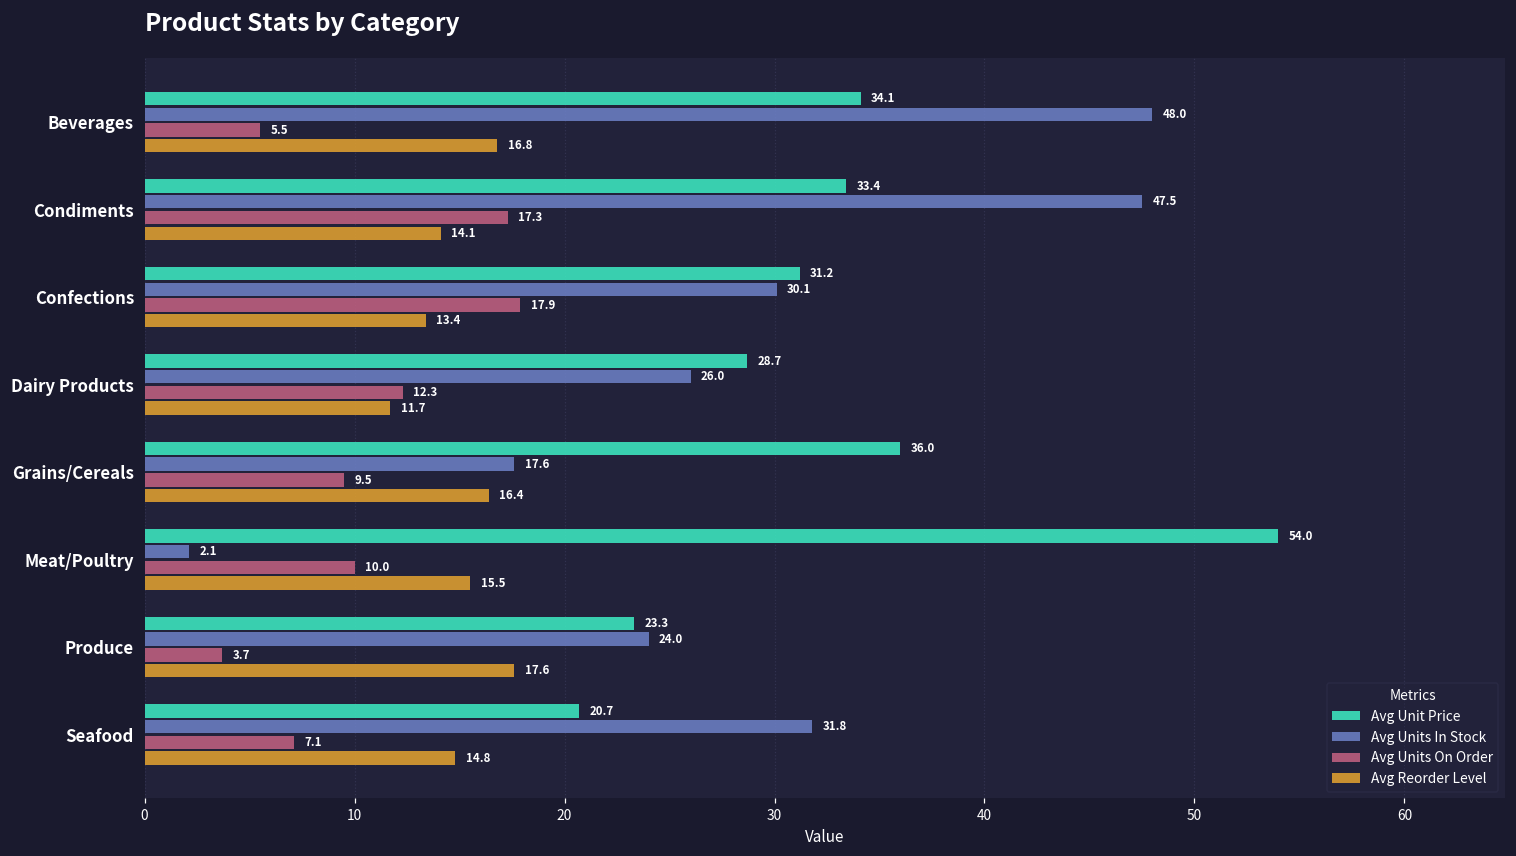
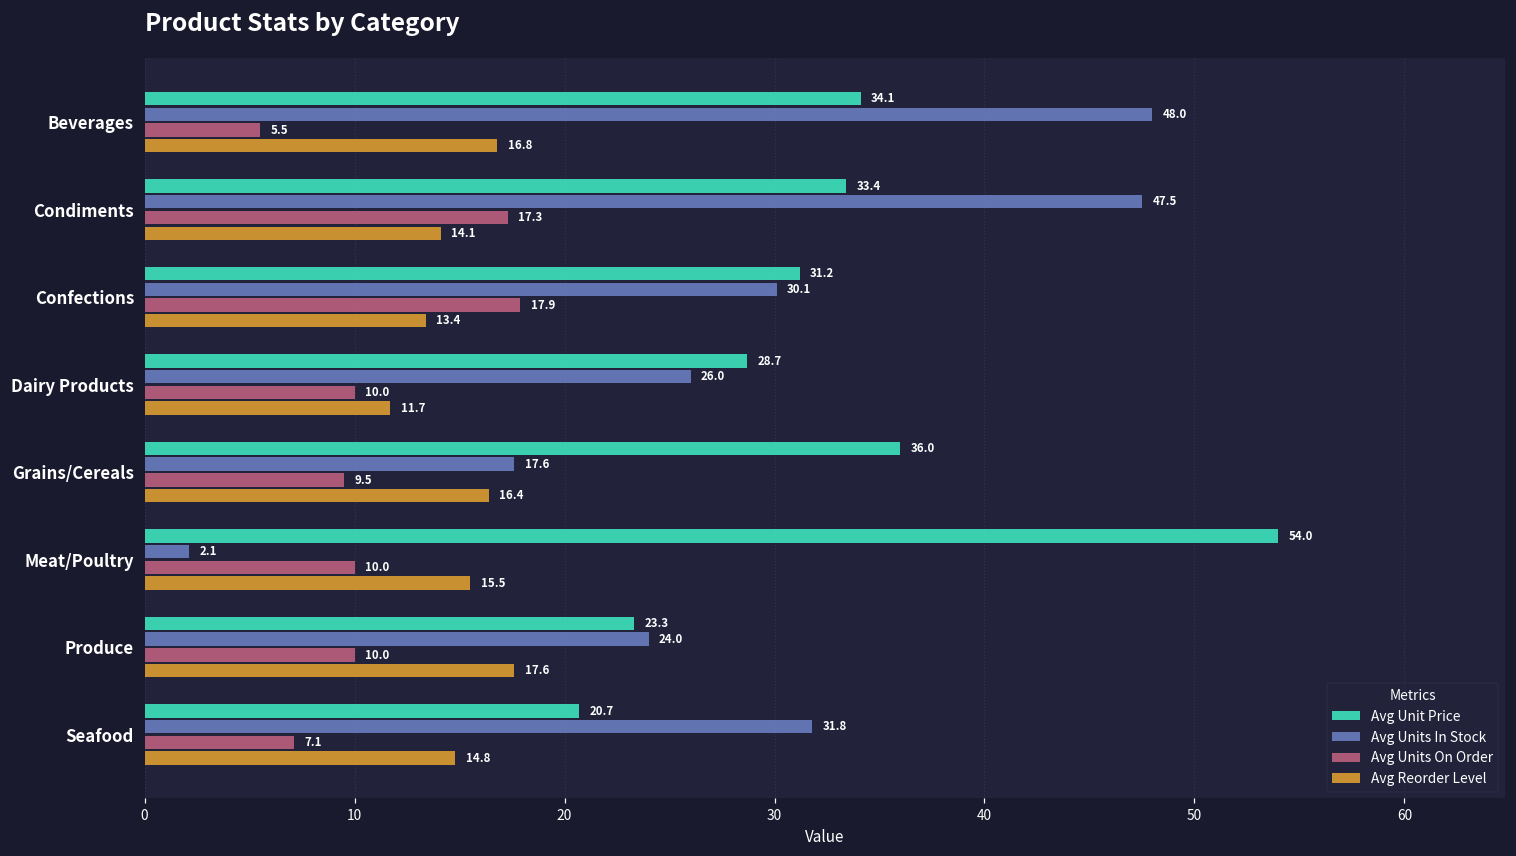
Avg Units On Order, Dairy Products: 12.3 -> 10.0
Avg Units On Order, Produce: 3.7 -> 10.0
